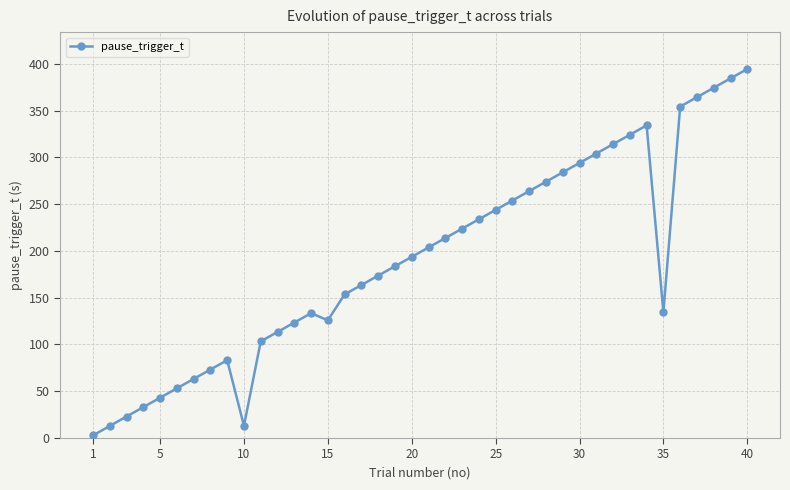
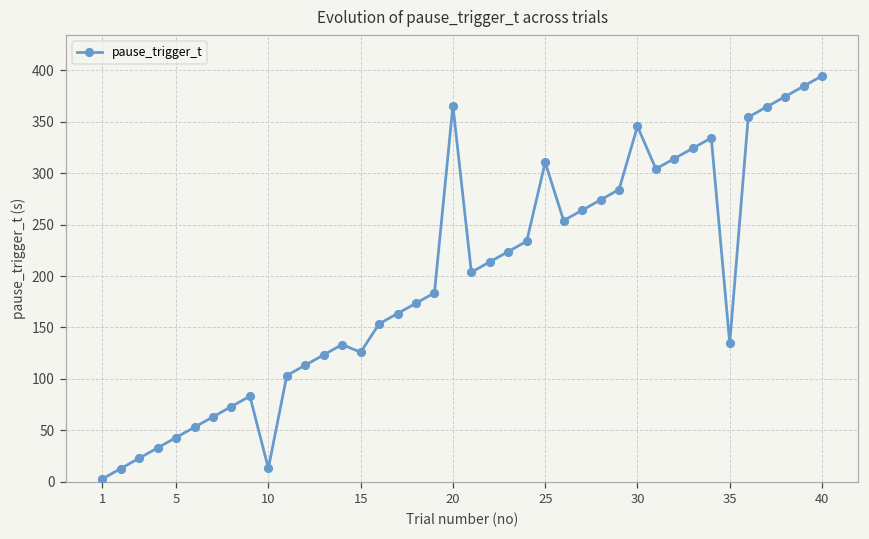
20: 190 -> 370
25: 240 -> 310
30: 290 -> 350
